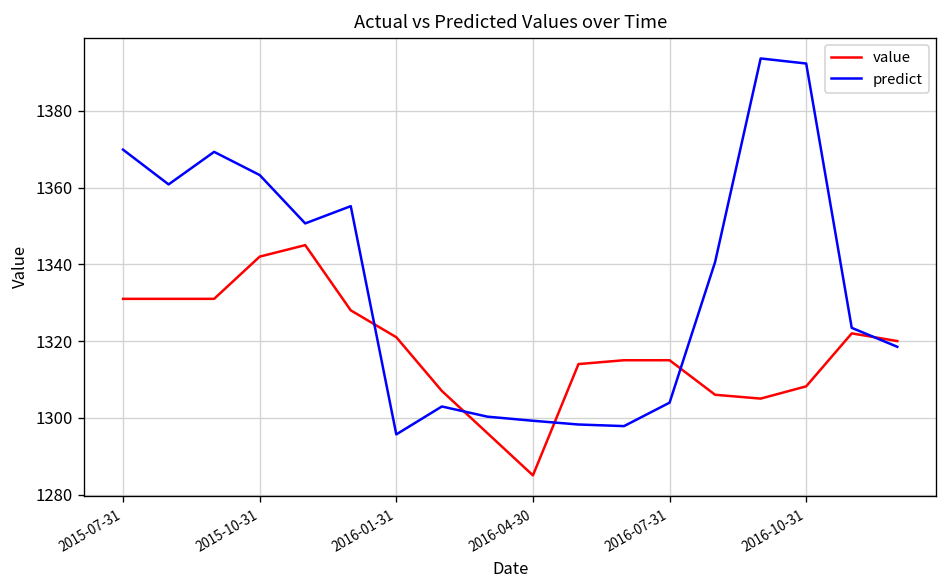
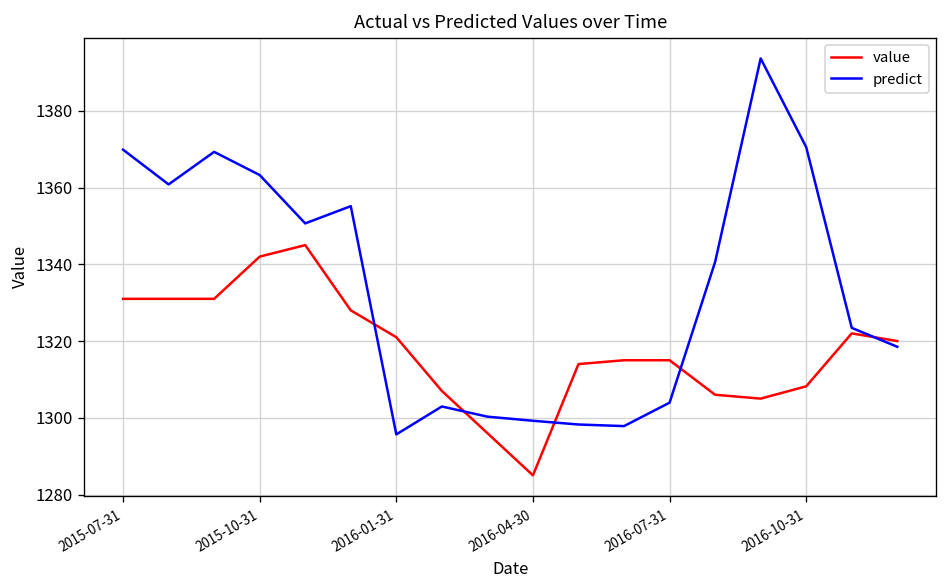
predict, 2016-10-31: 1392 -> 1371
